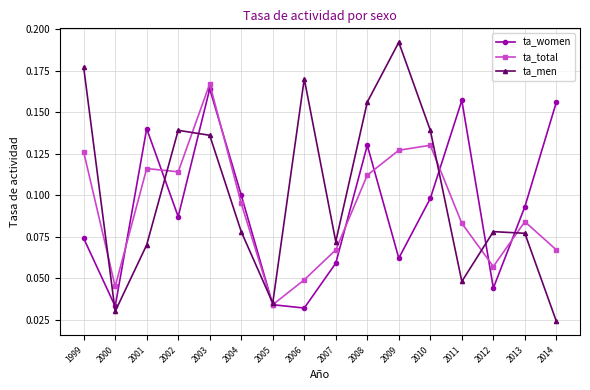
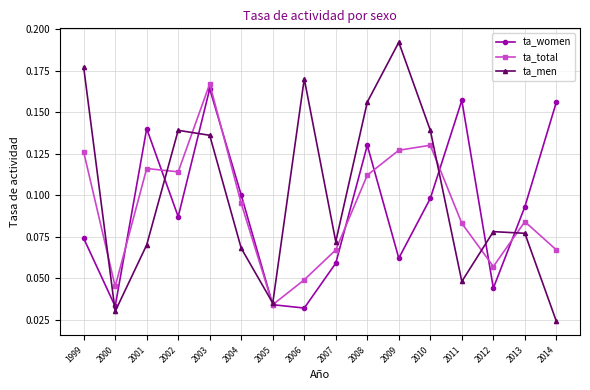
ta_men, 2004: 0.078 -> 0.068
